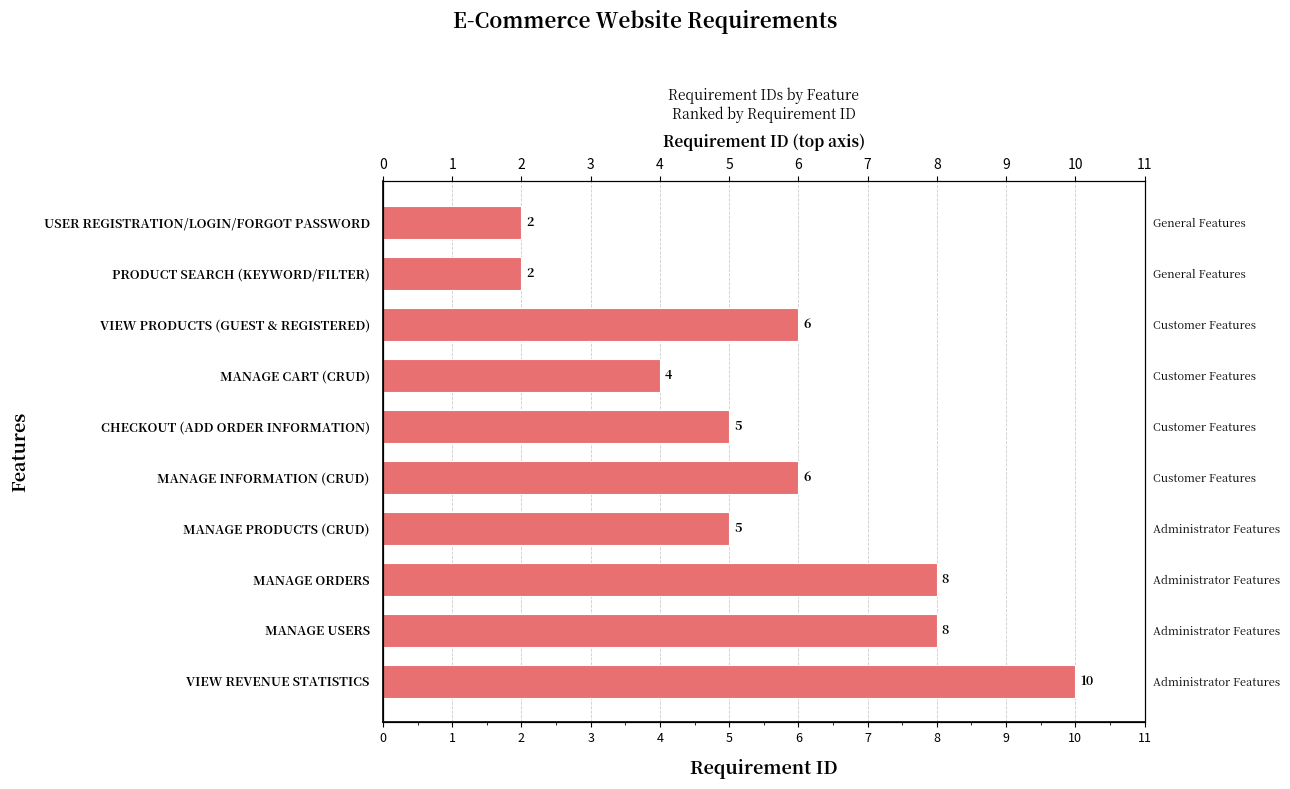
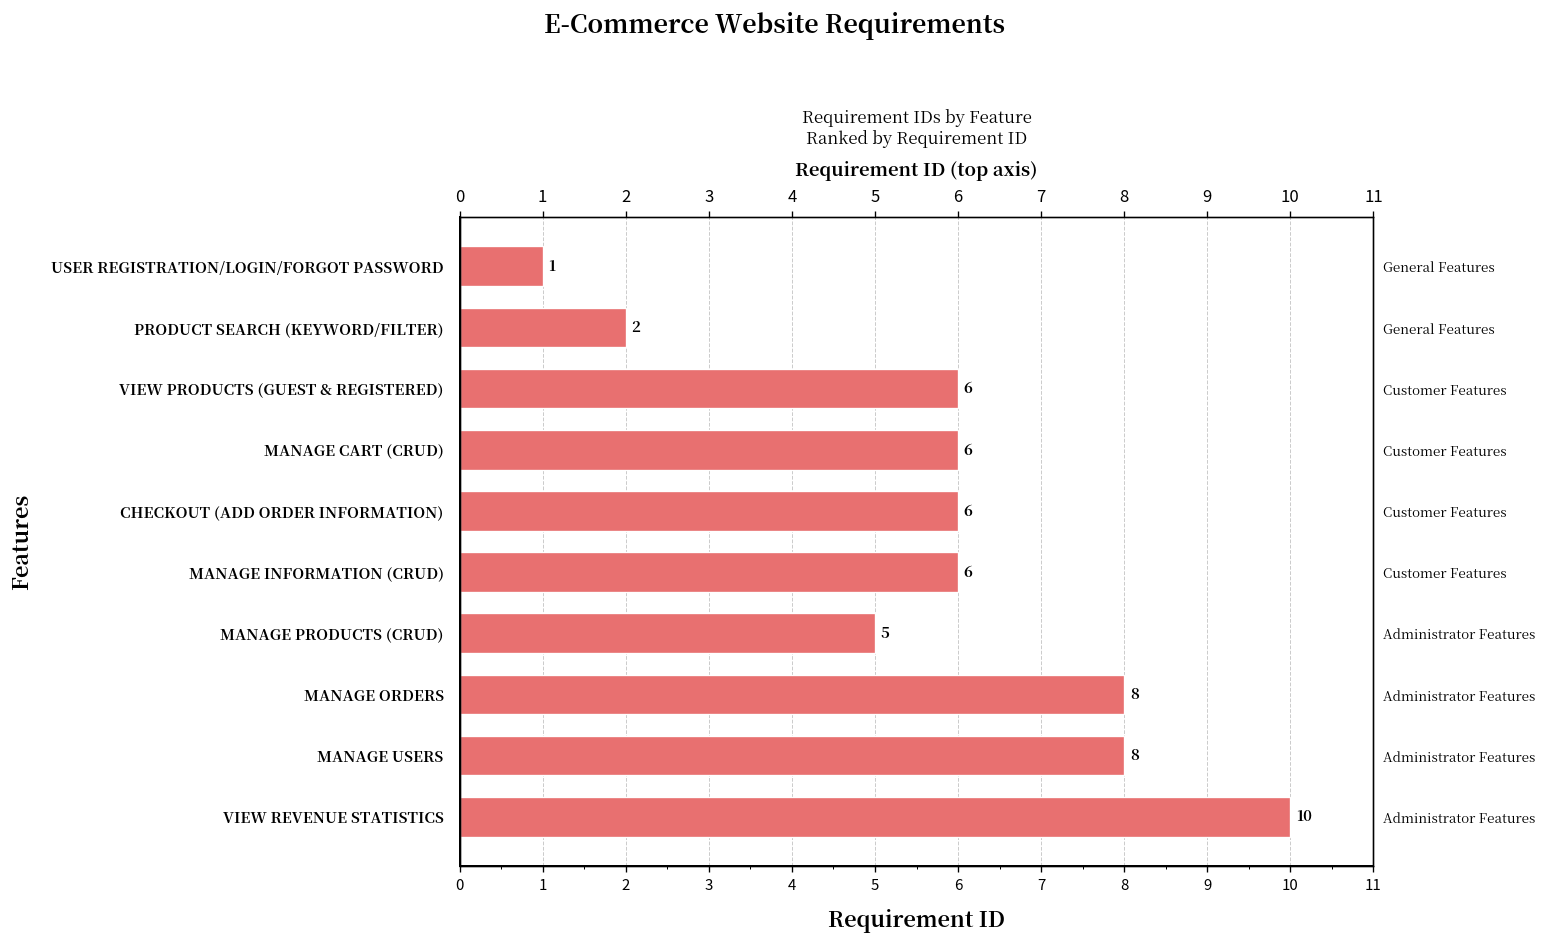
USER REGISTRATION/LOGIN/FORGOT PASSWORD: 2 -> 1
MANAGE CART (CRUD): 4 -> 6
CHECKOUT (ADD ORDER INFORMATION): 5 -> 6
